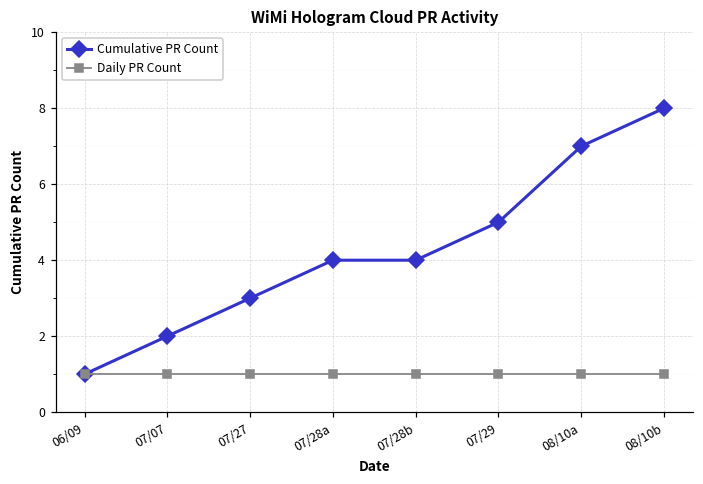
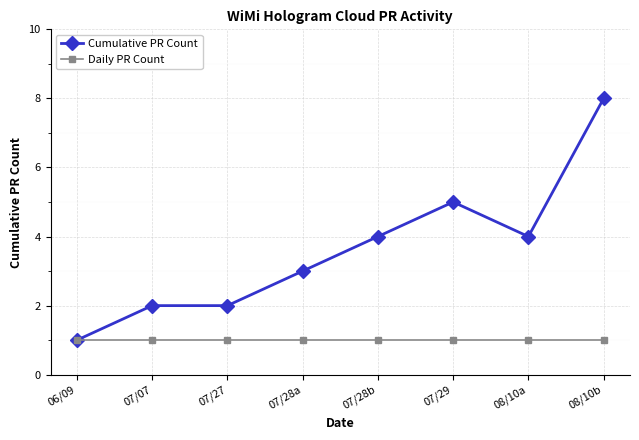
Cumulative PR Count, 07/27: 3 -> 2
Cumulative PR Count, 07/28a: 4 -> 3
Cumulative PR Count, 08/10a: 7 -> 4
